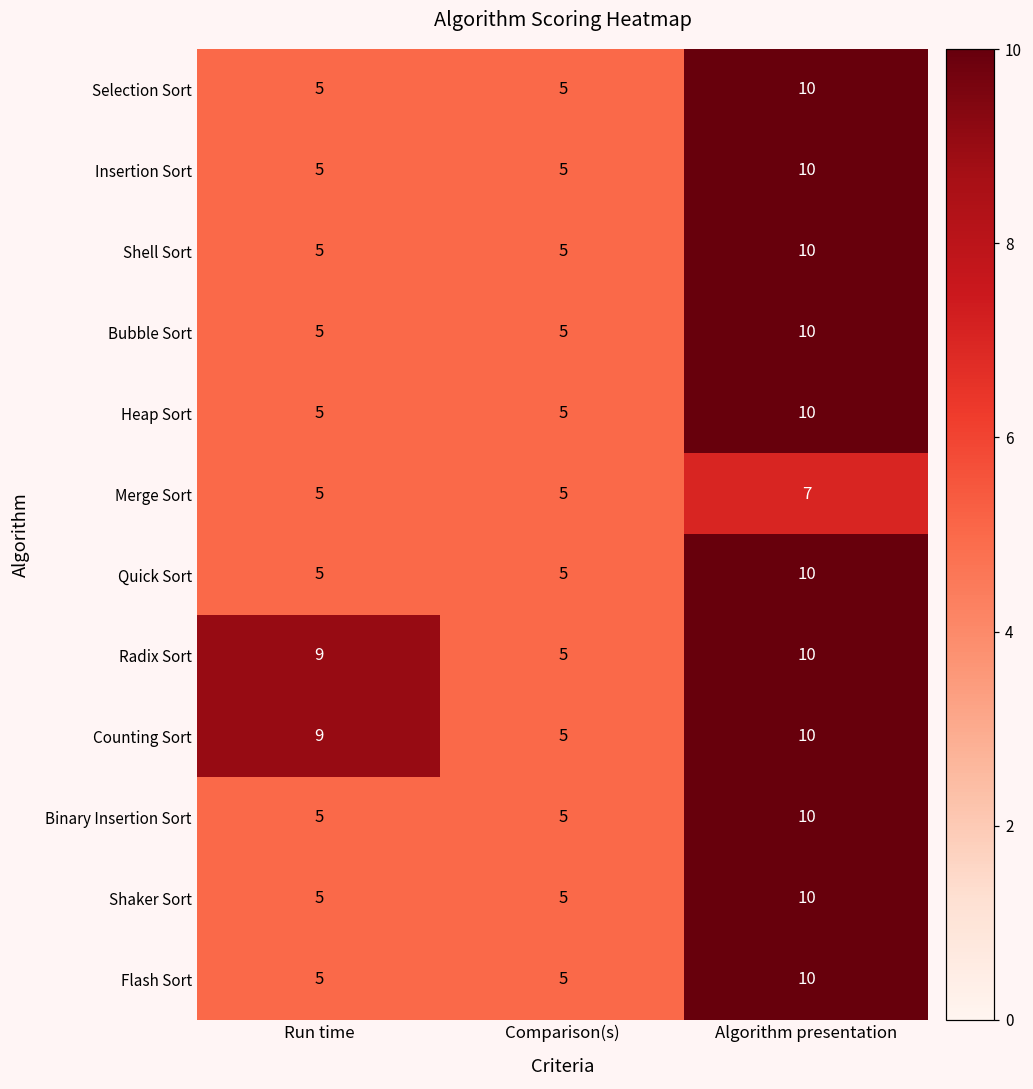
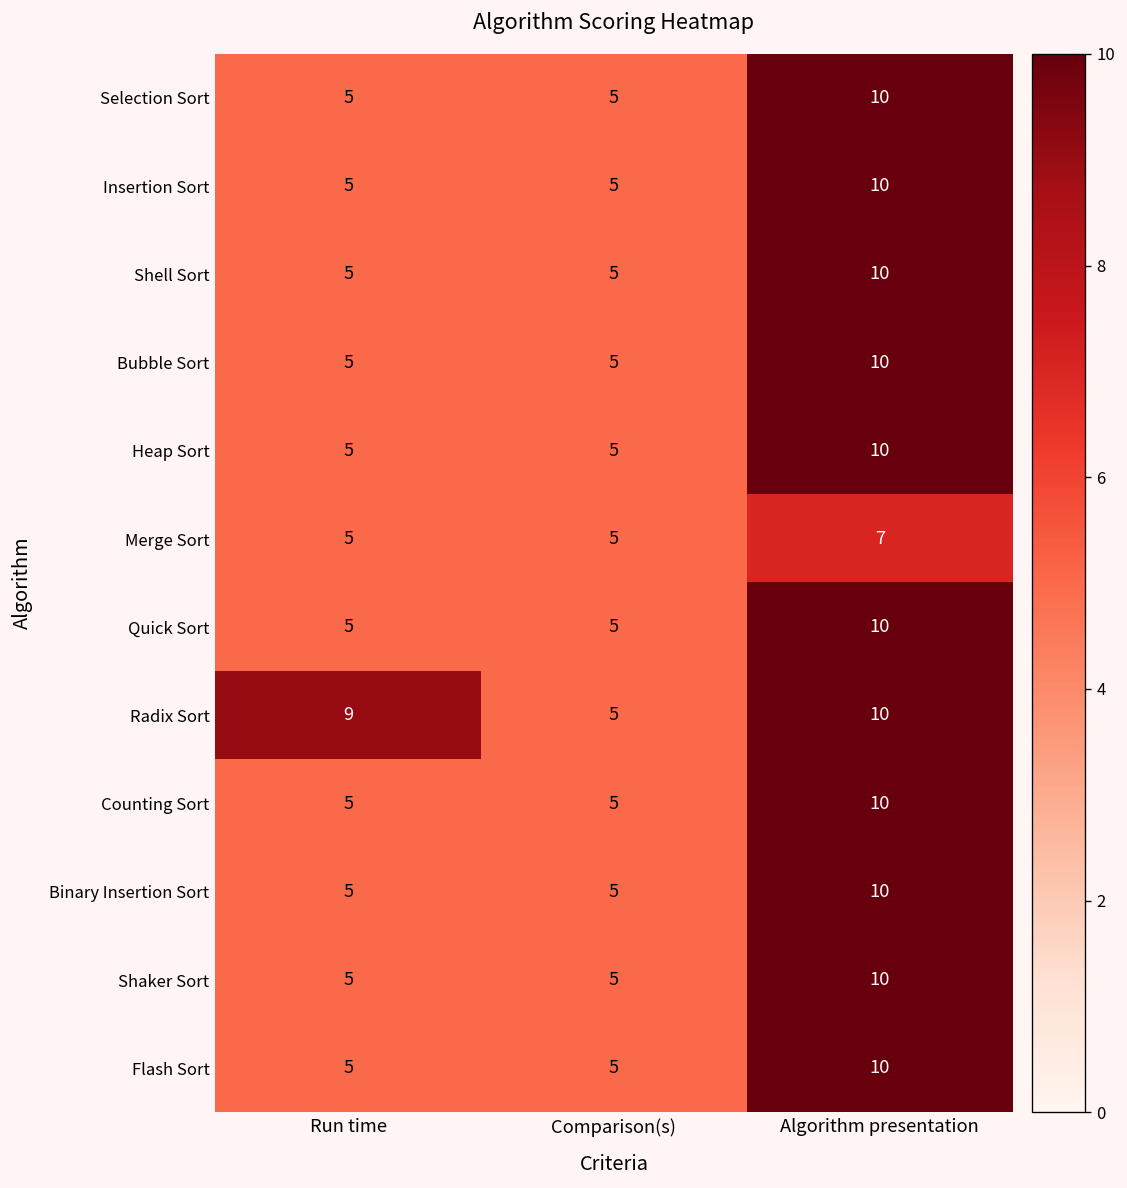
Counting Sort, Run time: 9 -> 5
